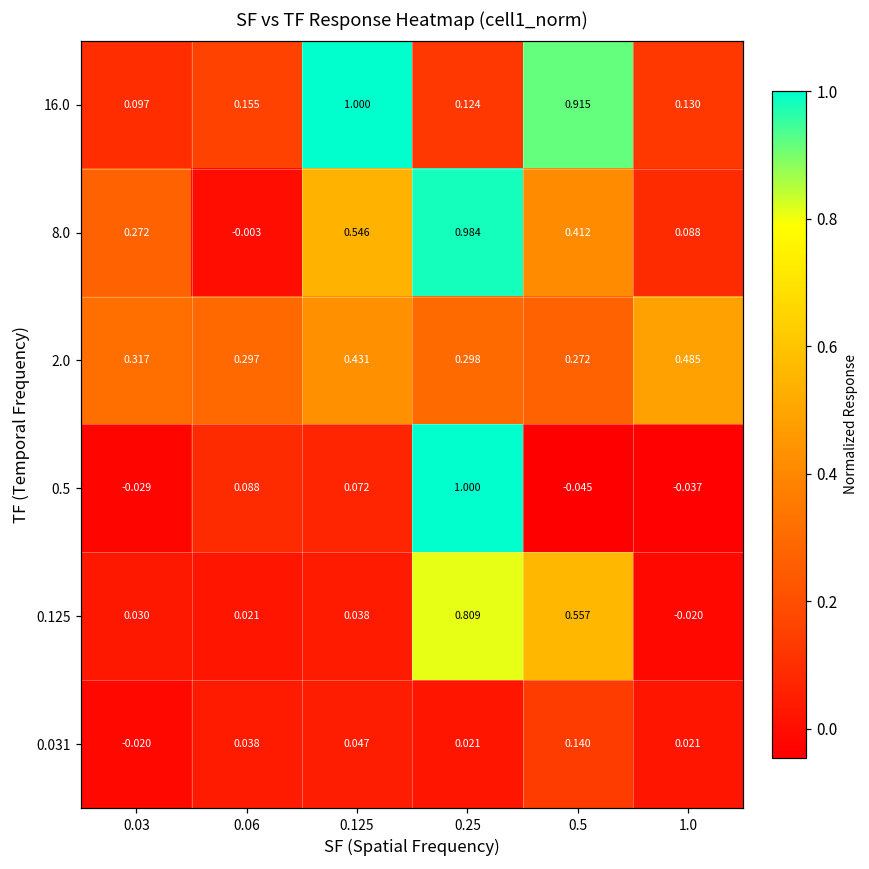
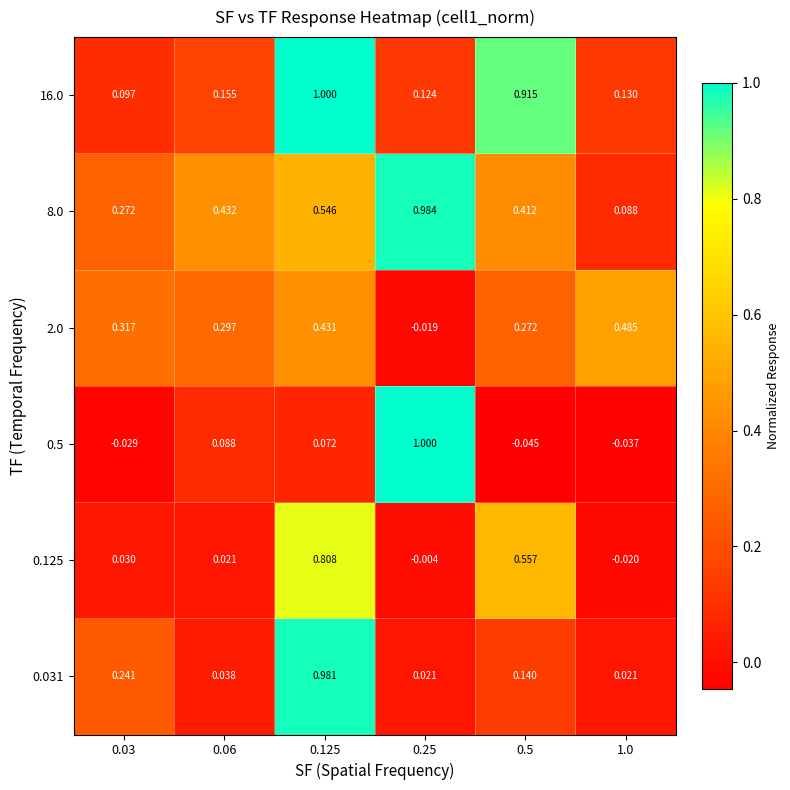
8.0, 0.06: -0.003 -> 0.432
2.0, 0.25: 0.298 -> -0.019
0.125, 0.125: 0.038 -> 0.808
0.125, 0.25: 0.809 -> -0.004
0.031, 0.03: -0.020 -> 0.241
0.031, 0.125: 0.047 -> 0.981
